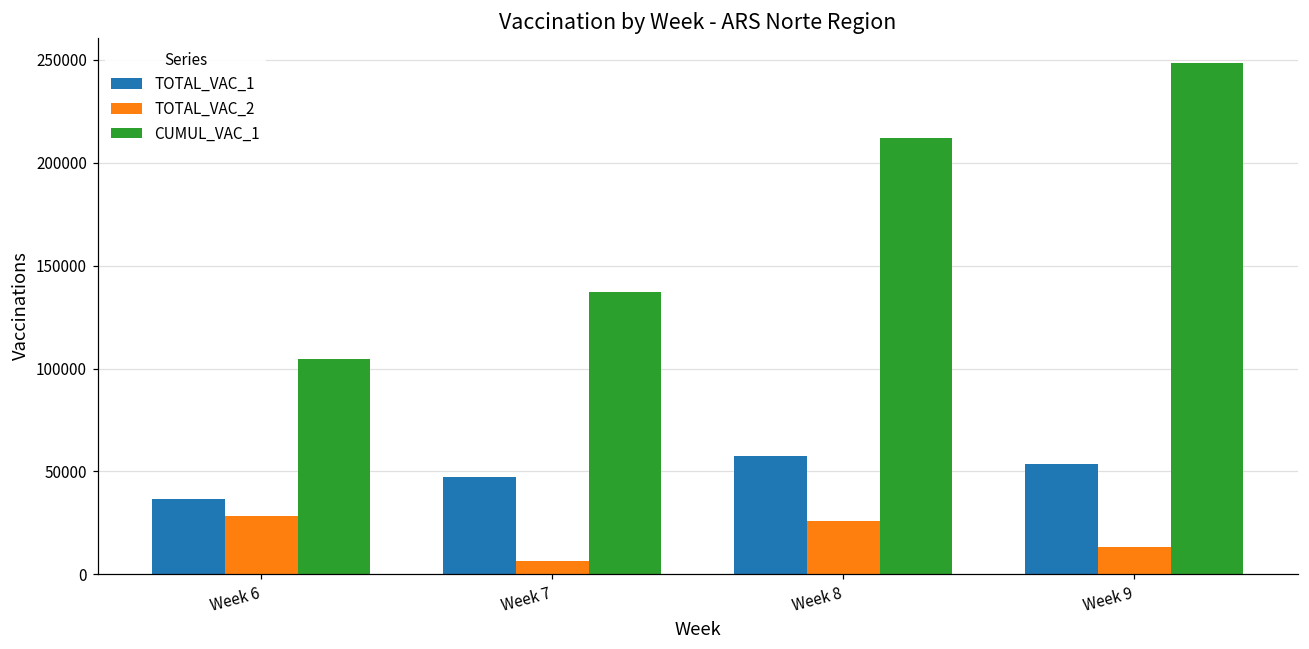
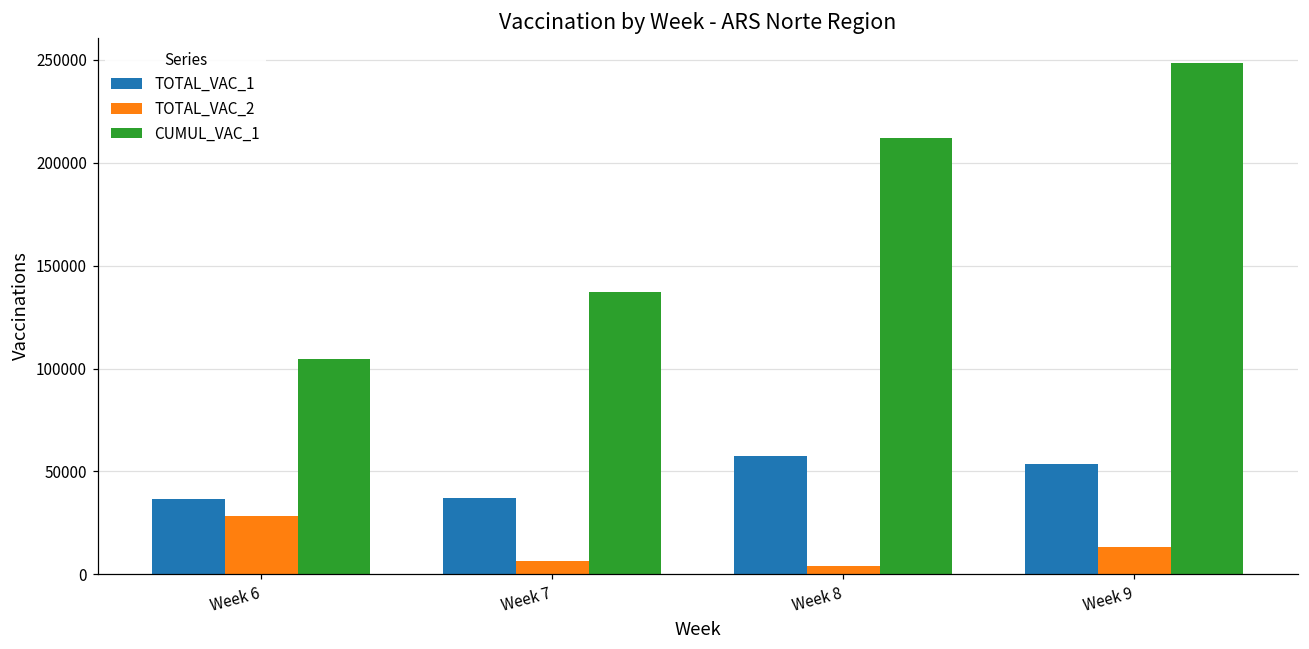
TOTAL_VAC_1, Week 7: 47000 -> 37000
TOTAL_VAC_2, Week 8: 26000 -> 4000
